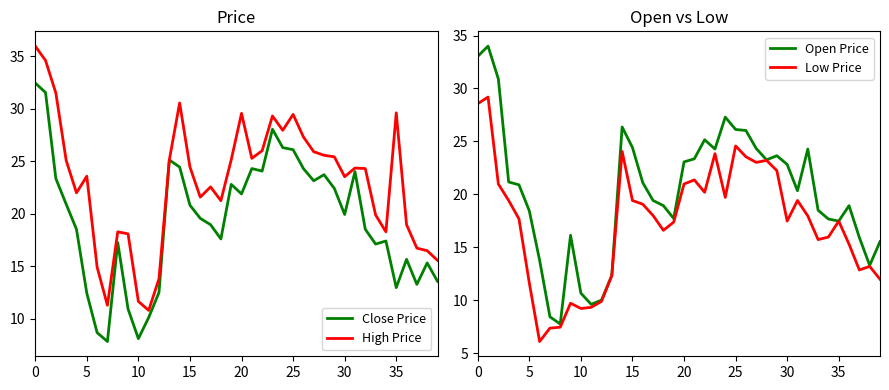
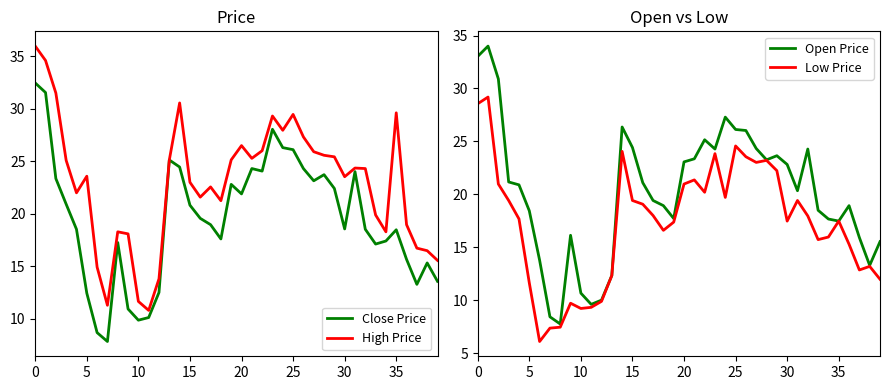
Price, Close Price, 10: 8.1 -> 9.9
Price, High Price, 15: 24.4 -> 23.0
Price, High Price, 20: 29.5 -> 26.5
Price, Close Price, 30: 19.9 -> 18.5
Price, Close Price, 35: 13.0 -> 18.5
